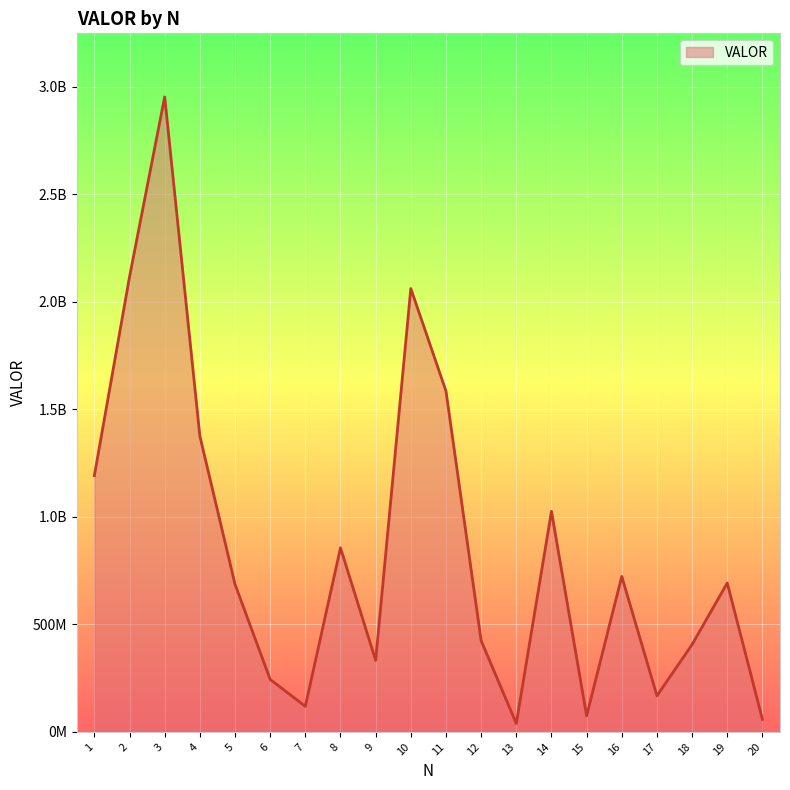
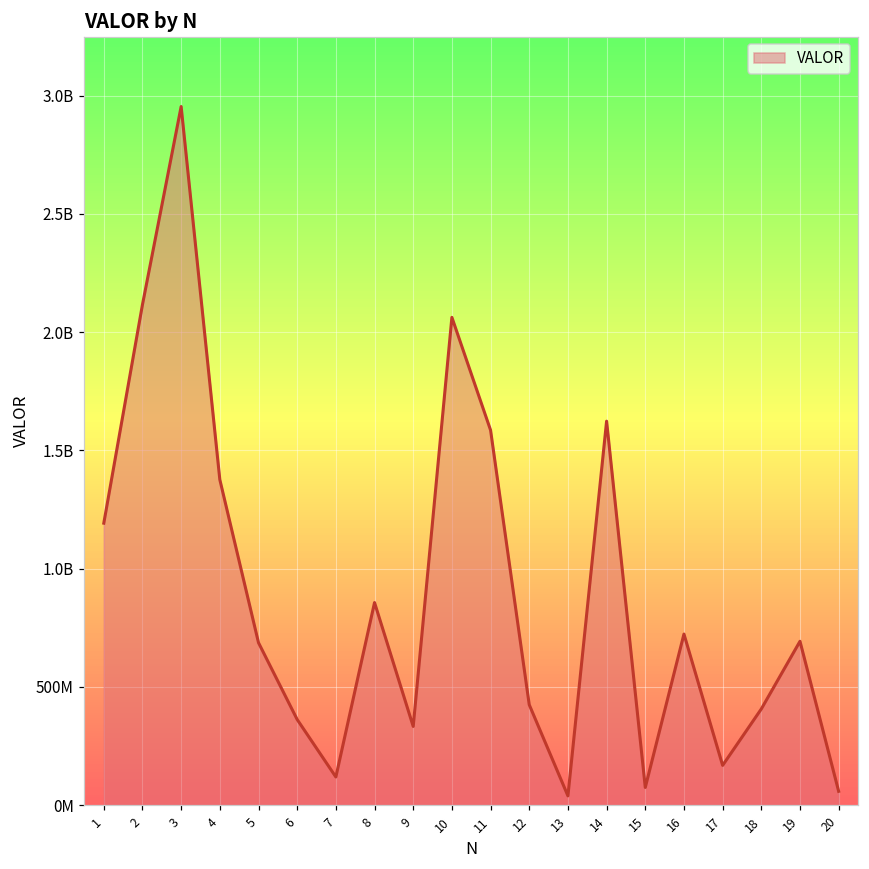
6: 240000000 -> 360000000
14: 1030000000 -> 1620000000
